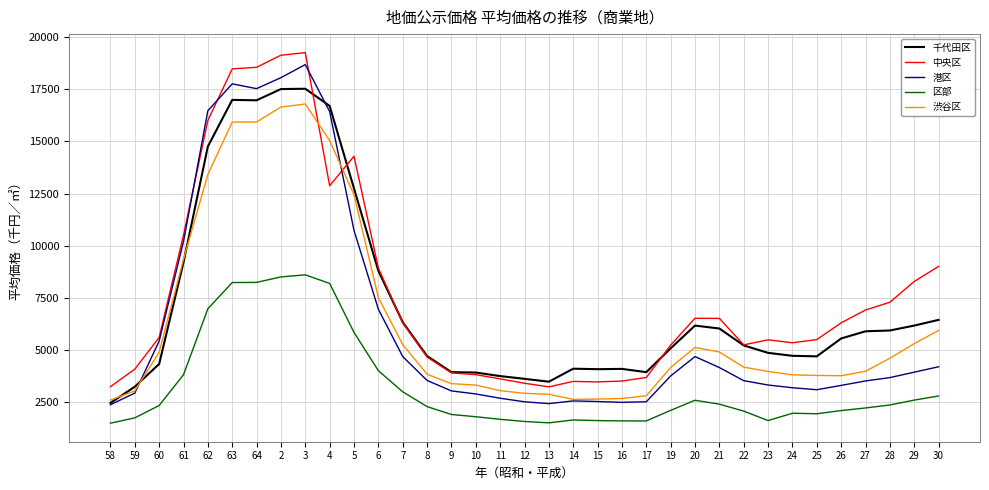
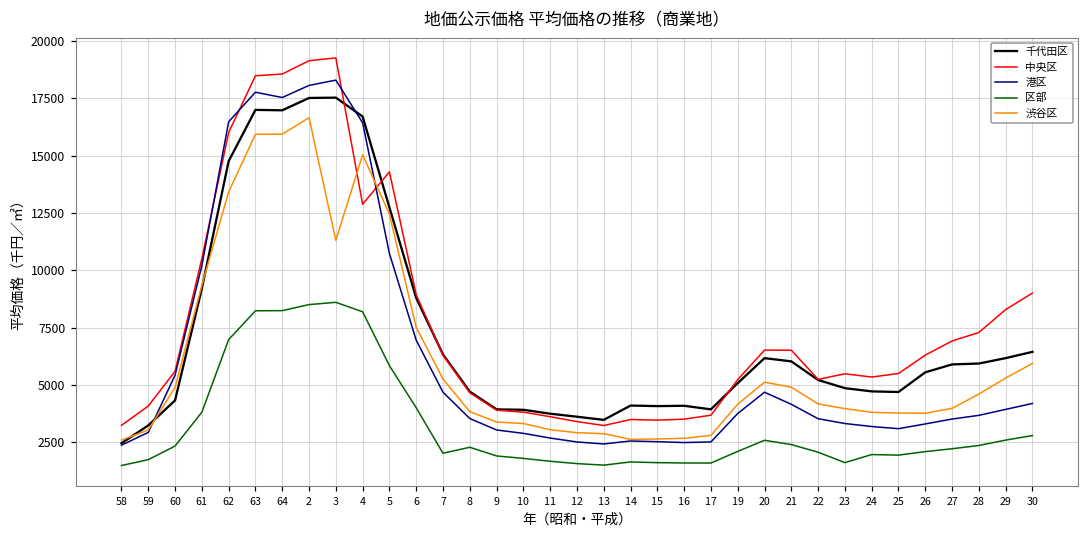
港区, 3: 18700 -> 18300
渋谷区, 3: 16800 -> 11300
区部, 7: 3000 -> 2000
